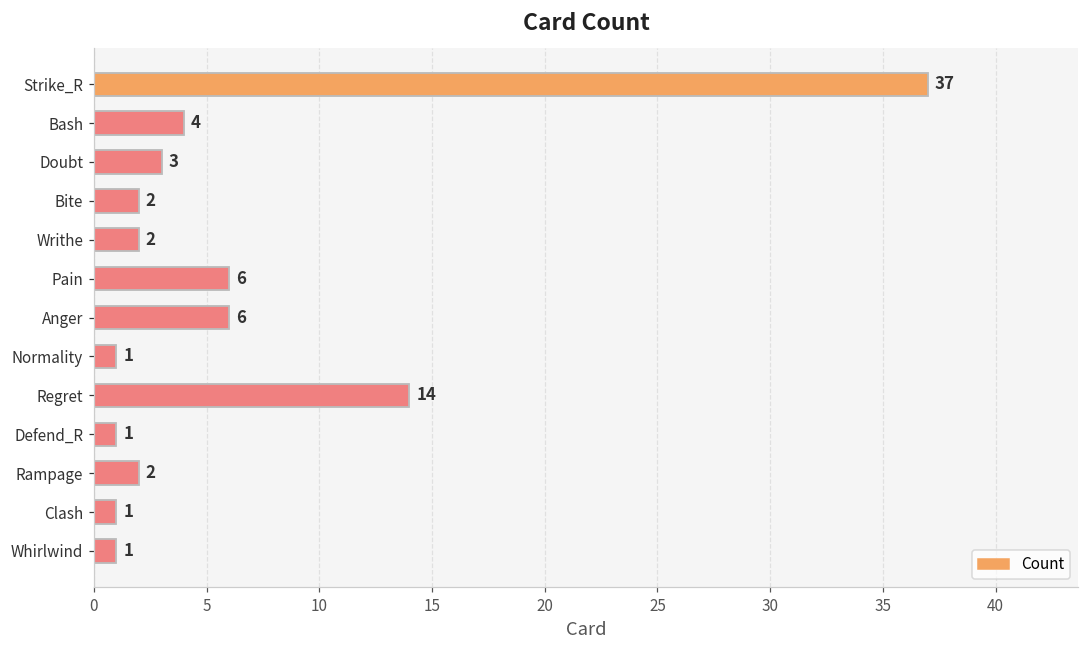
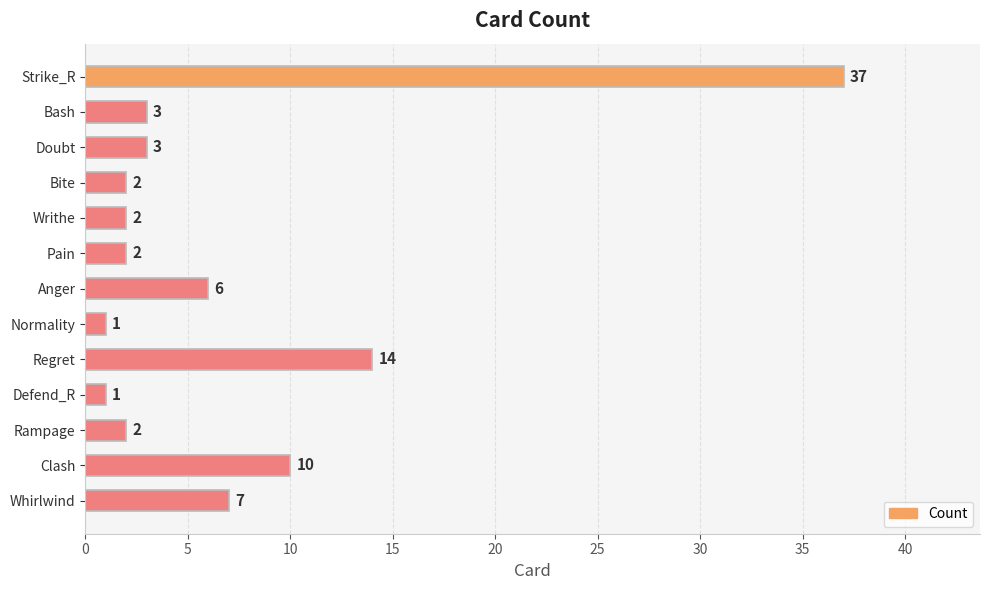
Bash: 4 -> 3
Pain: 6 -> 2
Clash: 1 -> 10
Whirlwind: 1 -> 7
